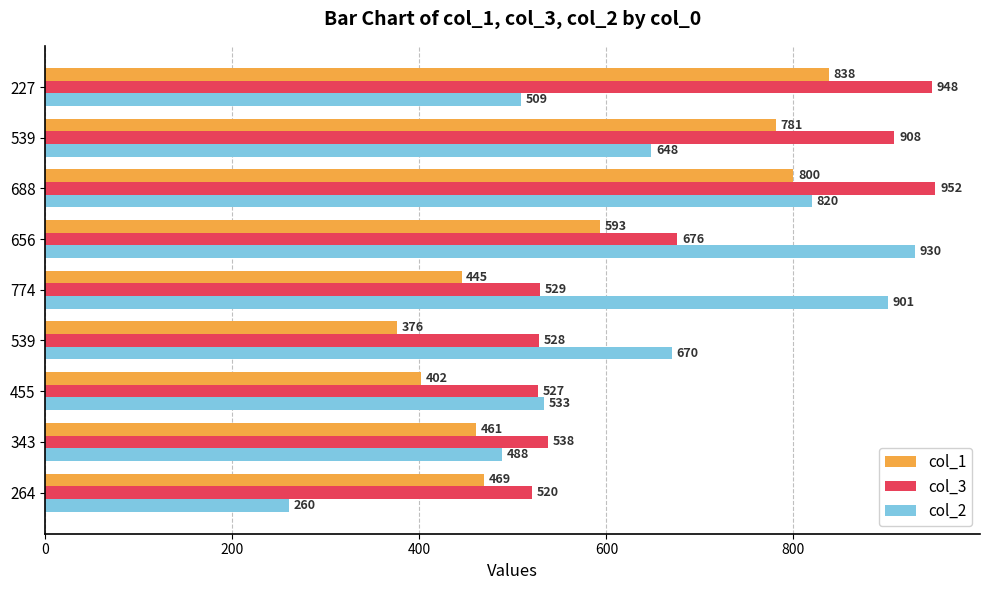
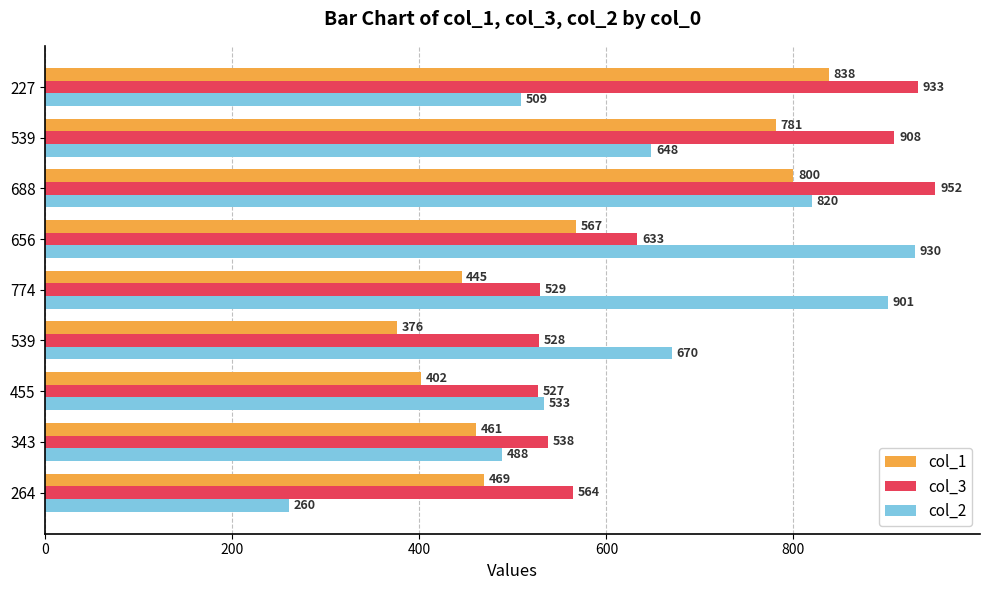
col_3, 227: 948 -> 933
col_1, 656: 593 -> 567
col_3, 656: 676 -> 633
col_3, 264: 520 -> 564
